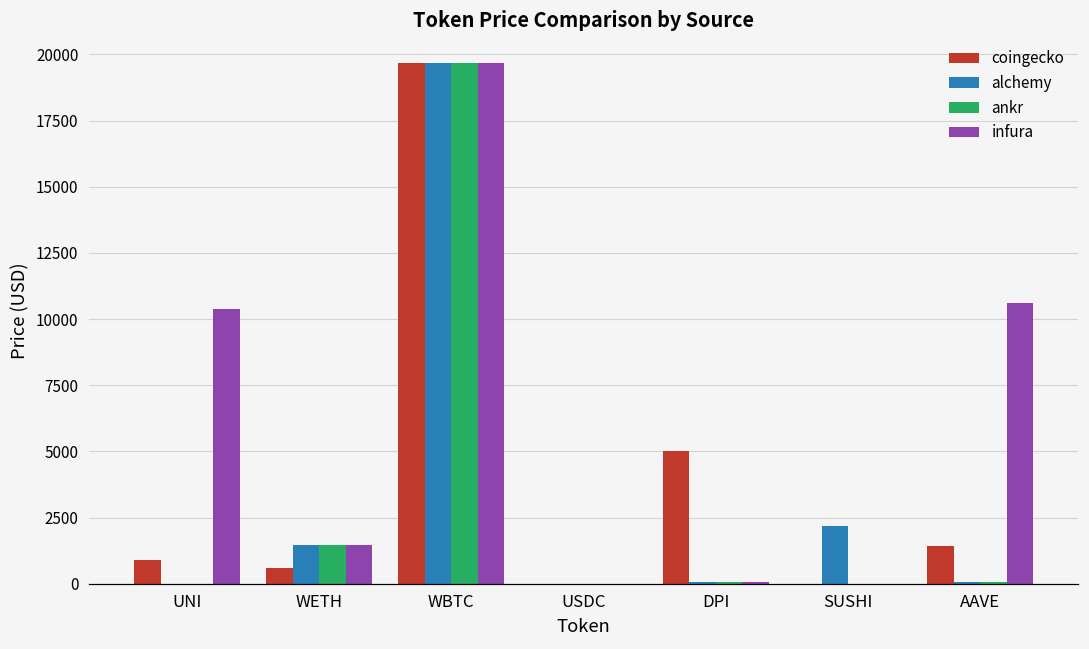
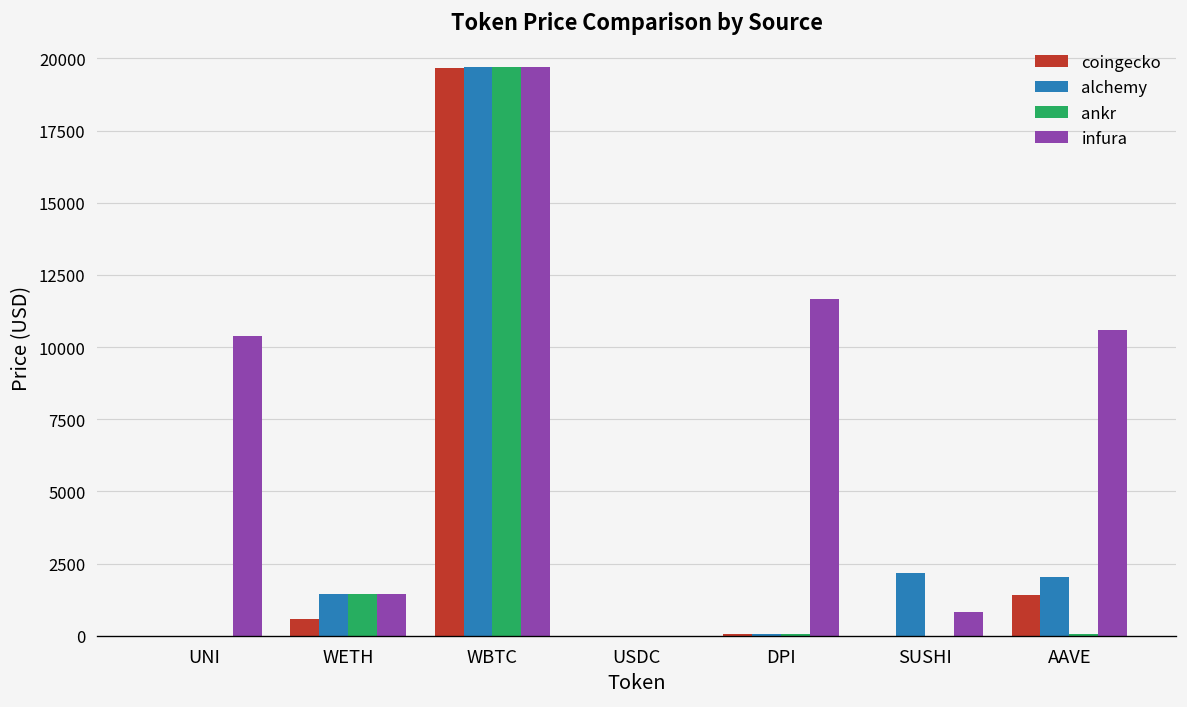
coingecko, UNI: 900 -> 0
coingecko, DPI: 5000 -> 100
infura, DPI: 100 -> 11700
infura, SUSHI: 0 -> 800
alchemy, AAVE: 100 -> 2000
